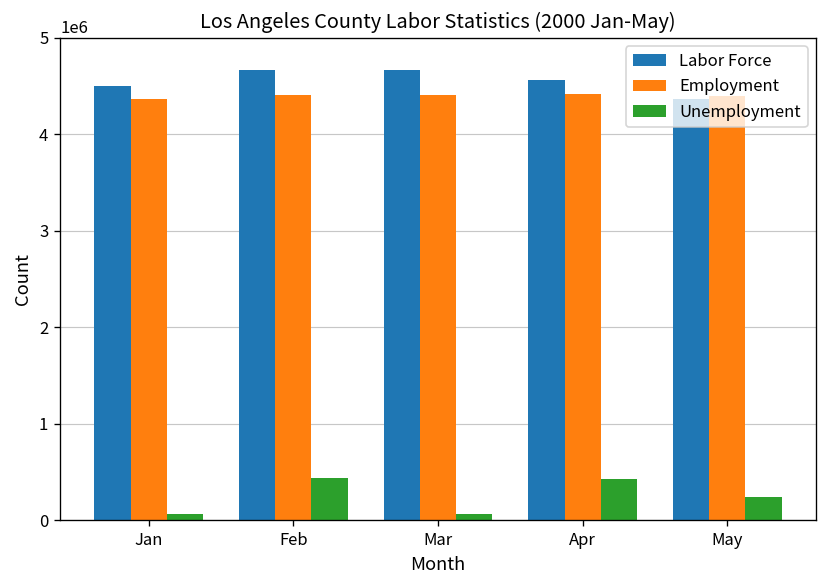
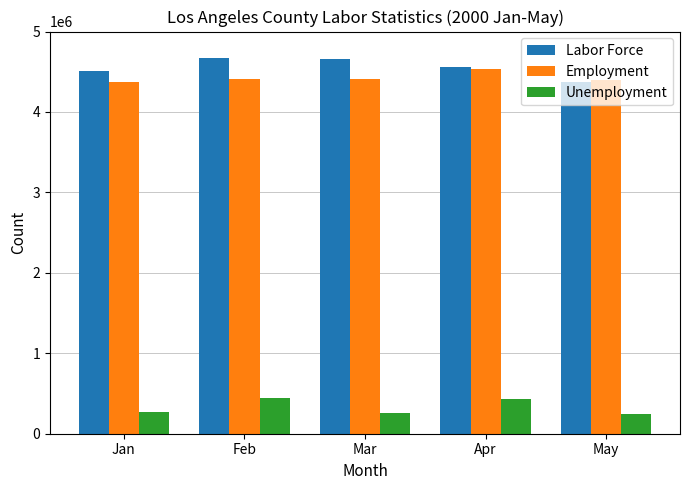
Unemployment, Jan: 100000 -> 300000
Unemployment, Mar: 100000 -> 300000
Employment, Apr: 4400000 -> 4500000
